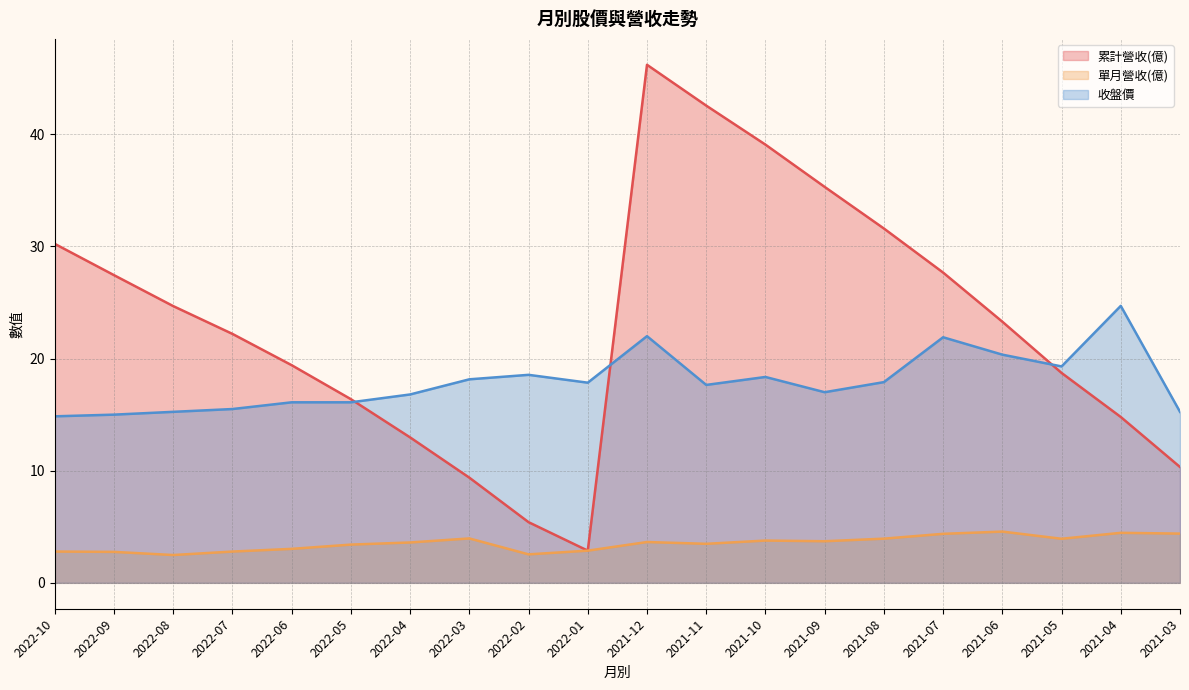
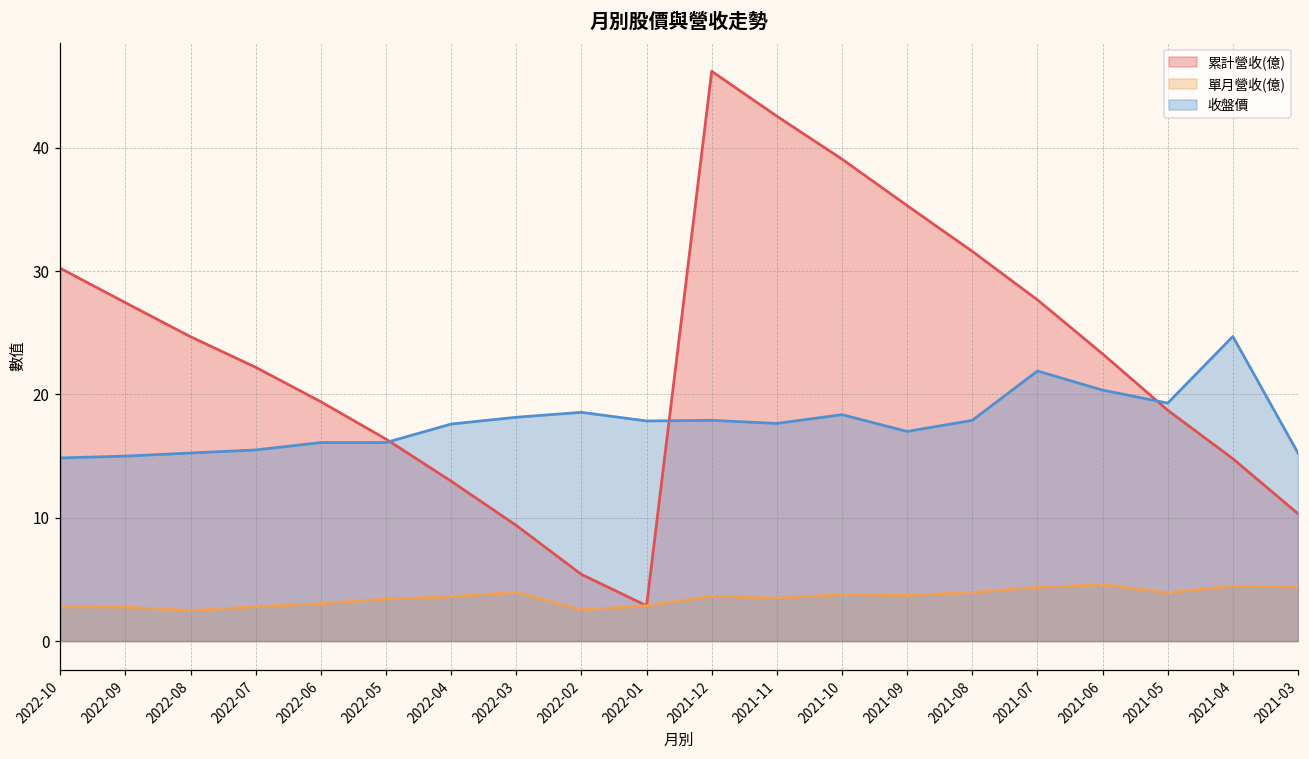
收盤價, 2022-04: 16.8 -> 17.6
收盤價, 2021-12: 22.0 -> 17.9
